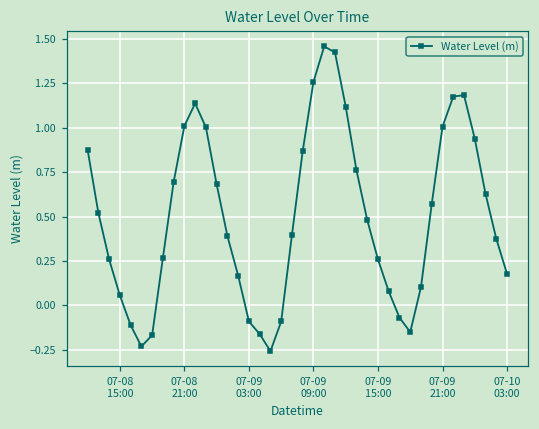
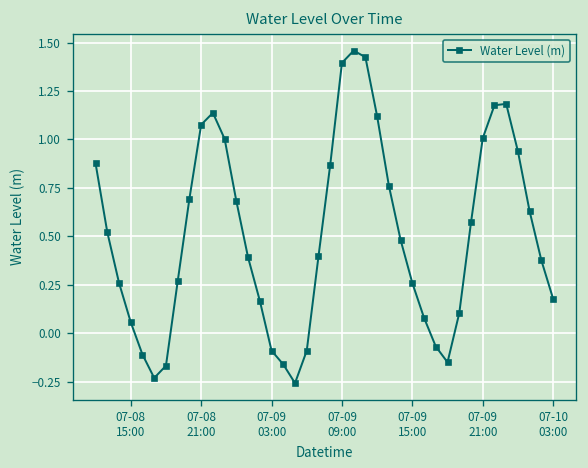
07-08 21:00: 1.01 -> 1.08
07-09 09:00: 1.26 -> 1.40
